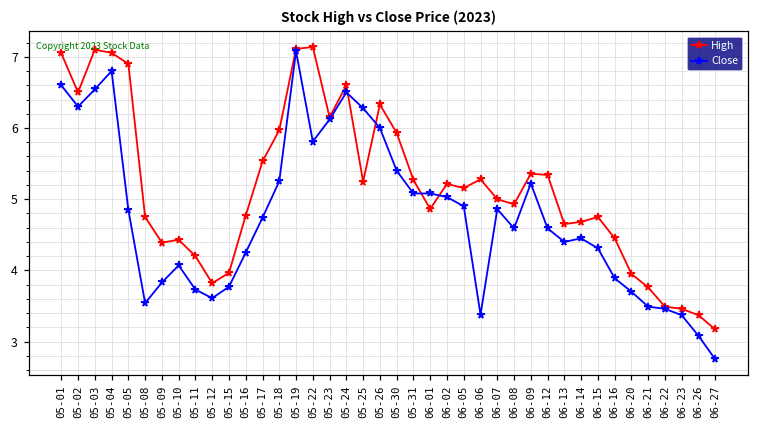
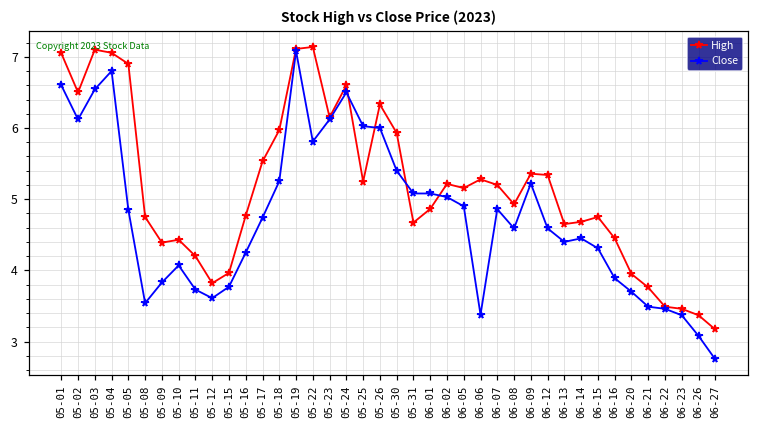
Close, 05-02: 6.3 -> 6.1
Close, 05-25: 6.3 -> 6.0
High, 05-31: 5.3 -> 4.7
High, 06-07: 5.0 -> 5.2
